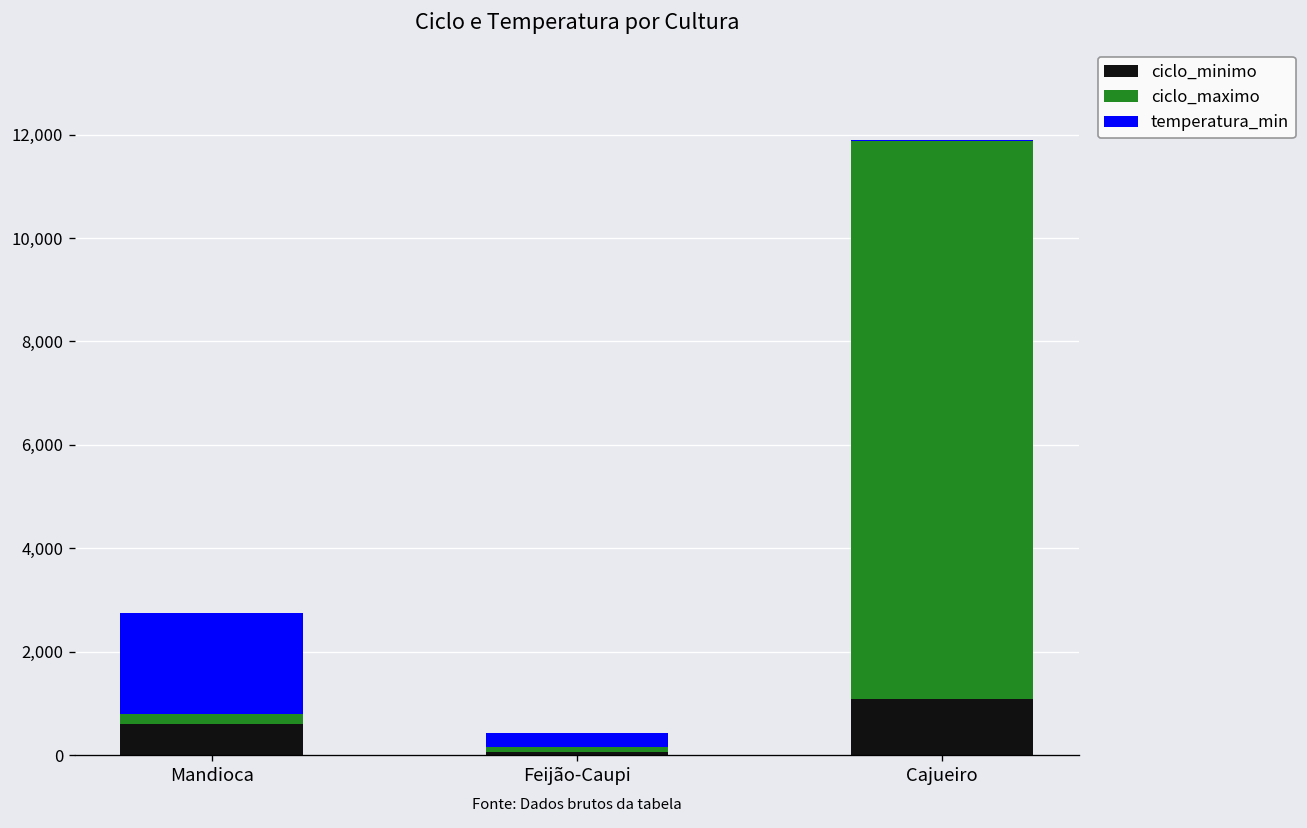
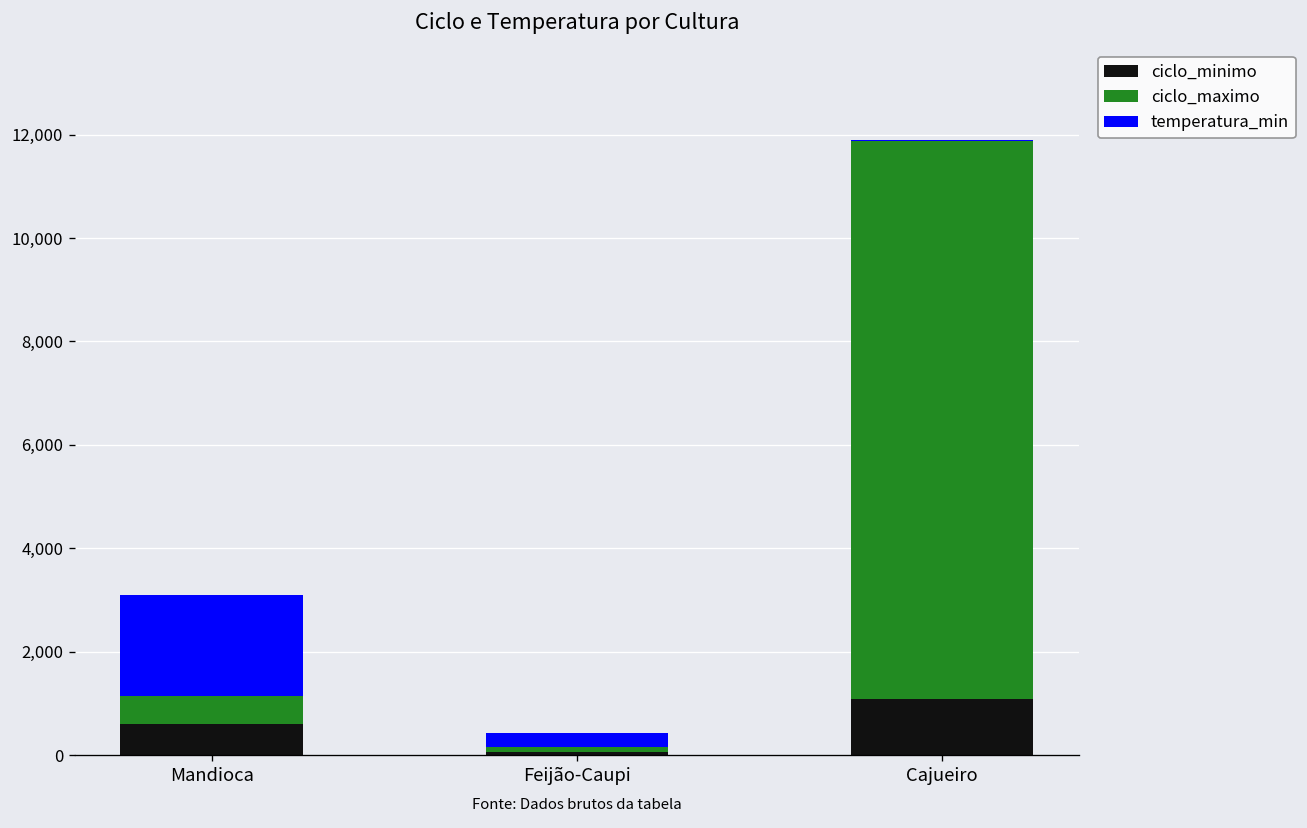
ciclo_maximo, Mandioca: 200 -> 500
